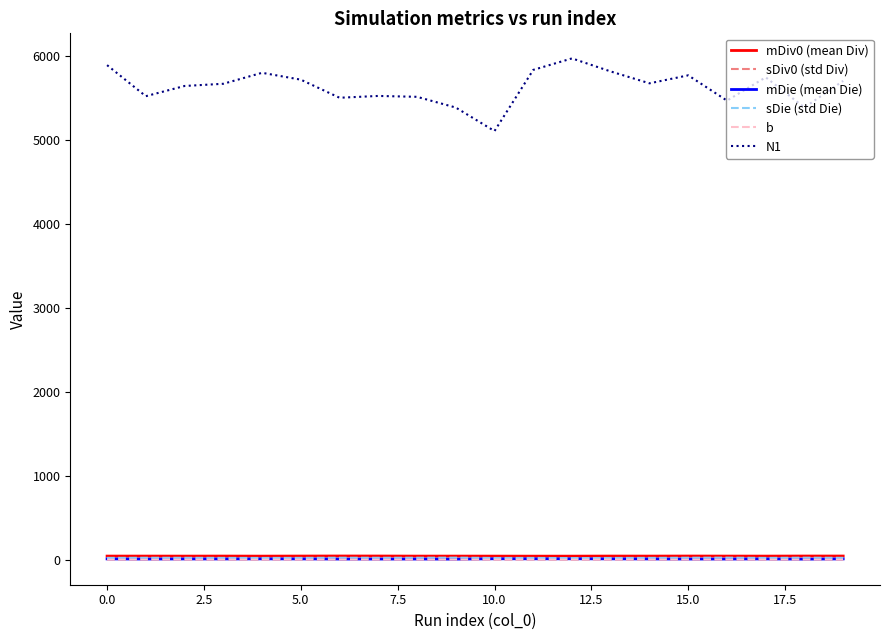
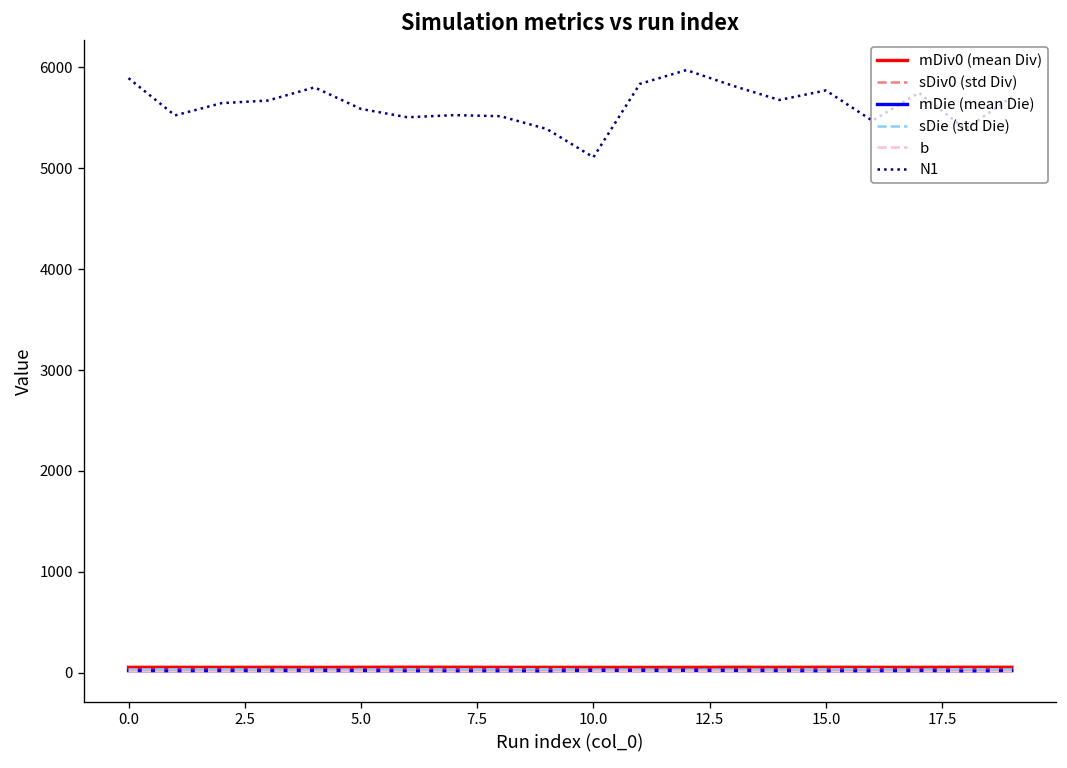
N1, 5.0: 5700 -> 5600
